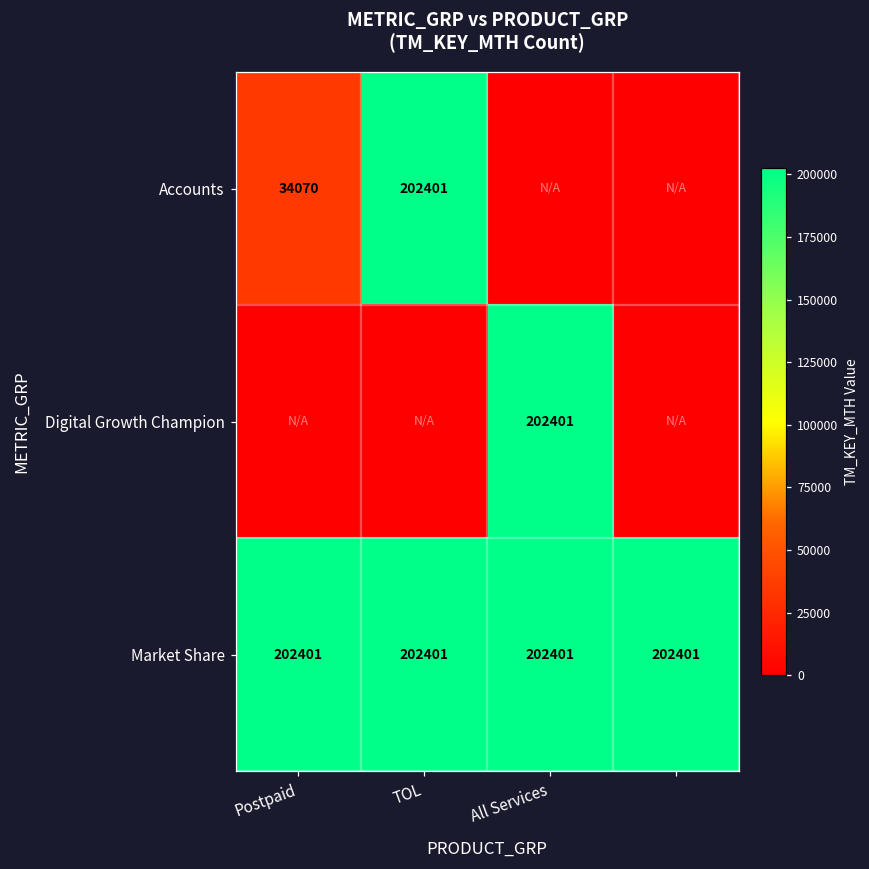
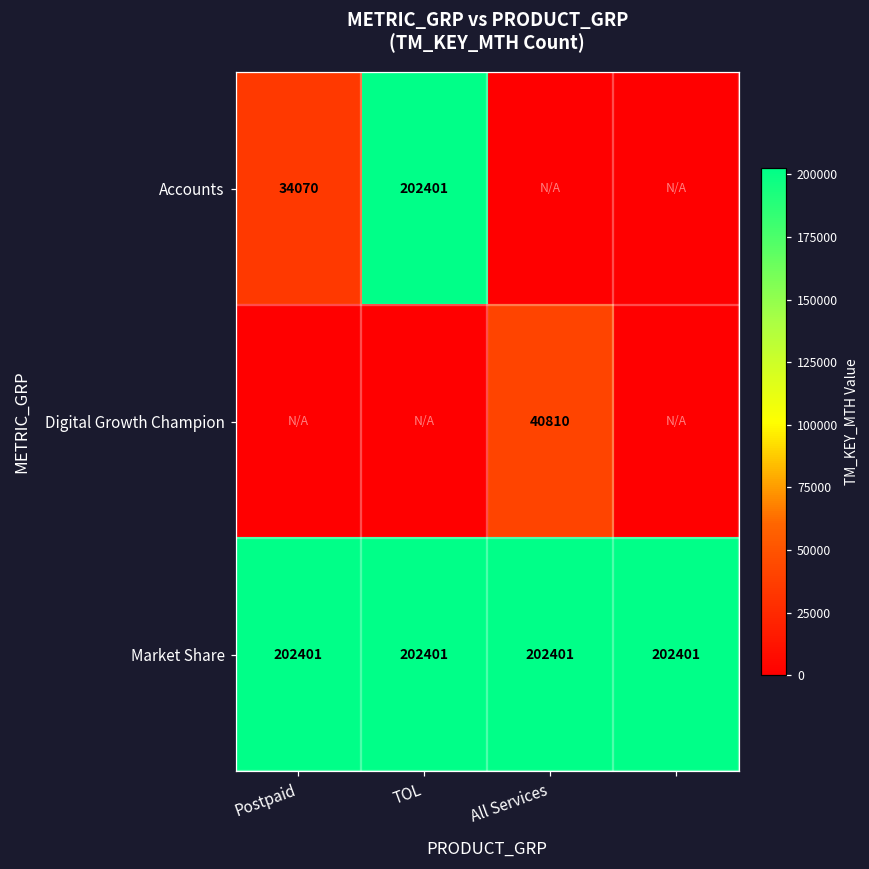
Digital Growth Champion, All Services: 202401 -> 40810
